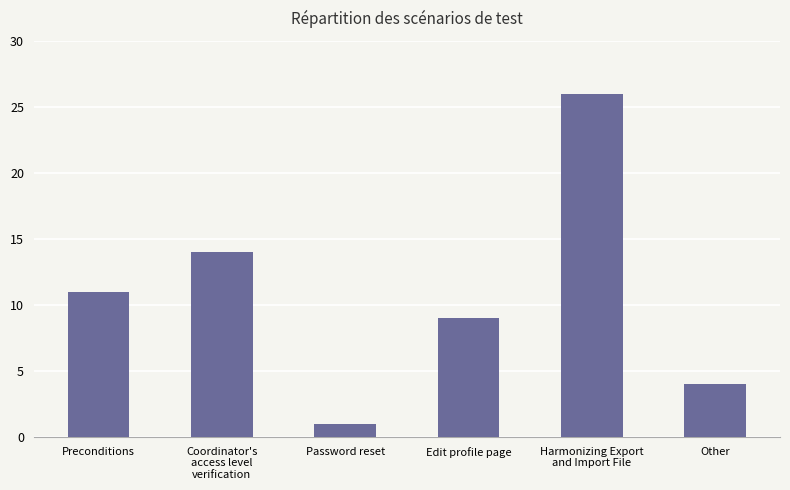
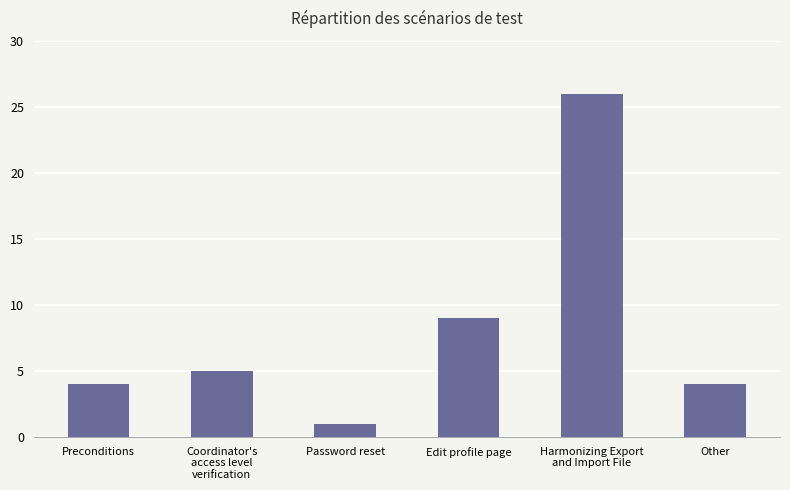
Preconditions: 11 -> 4
Coordinator's access level verification: 14 -> 5
